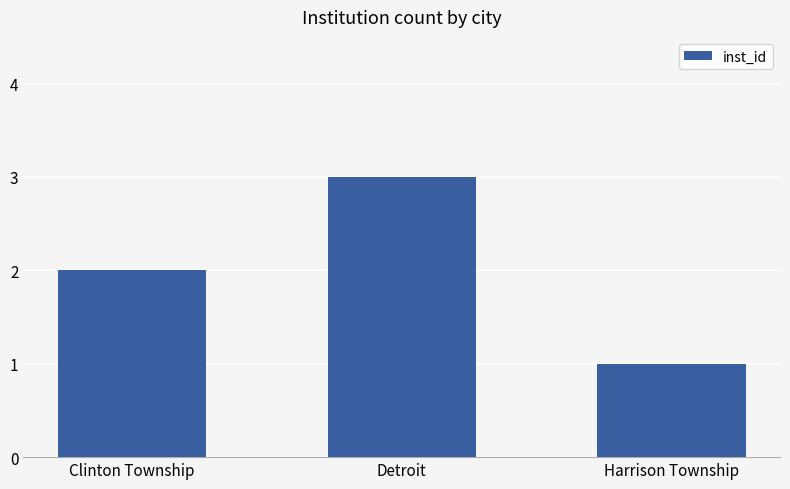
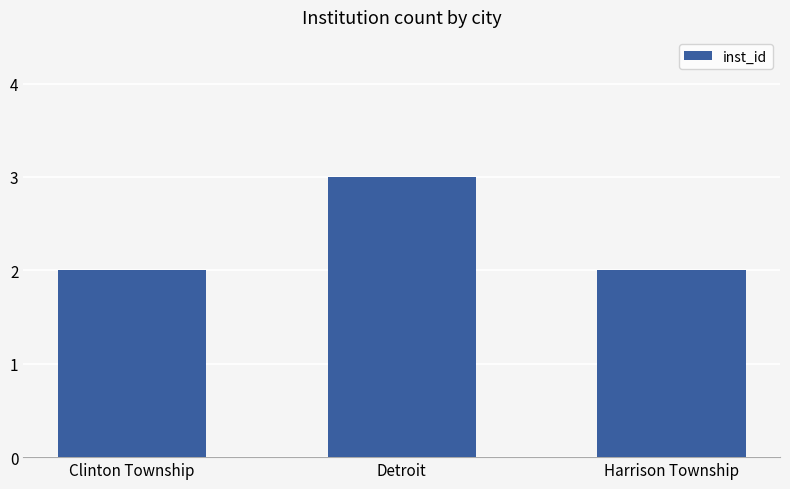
Harrison Township: 1 -> 2
